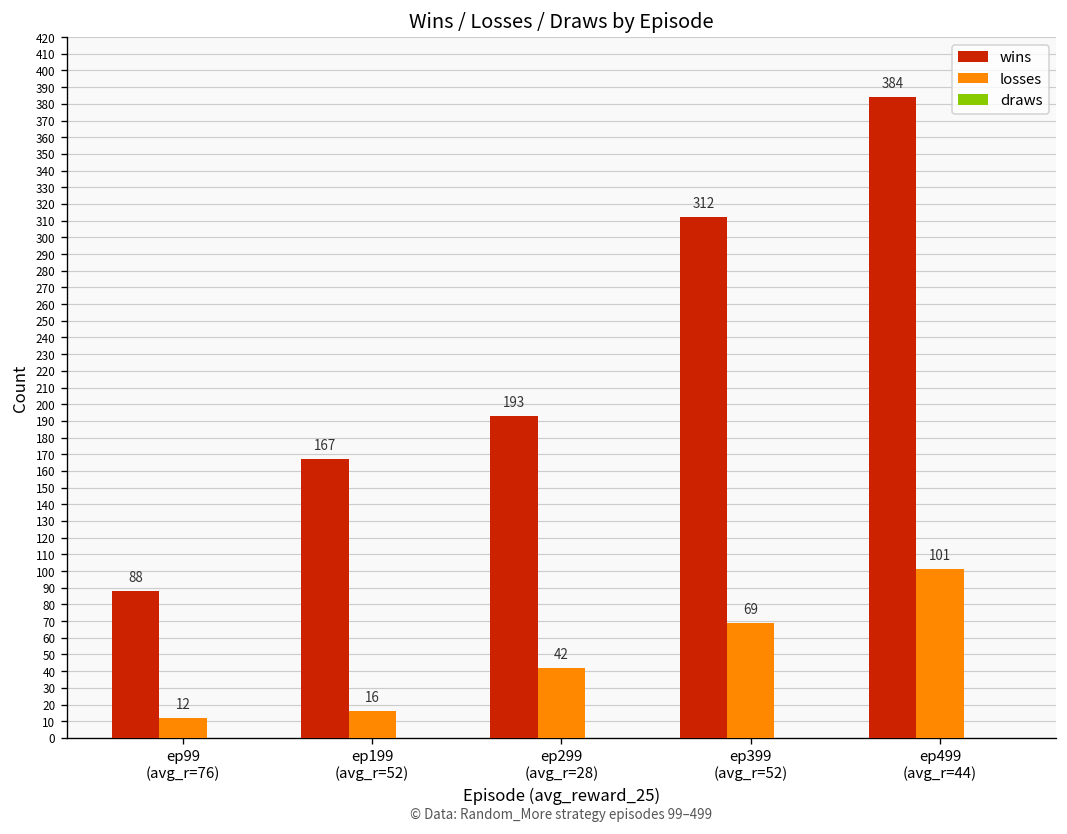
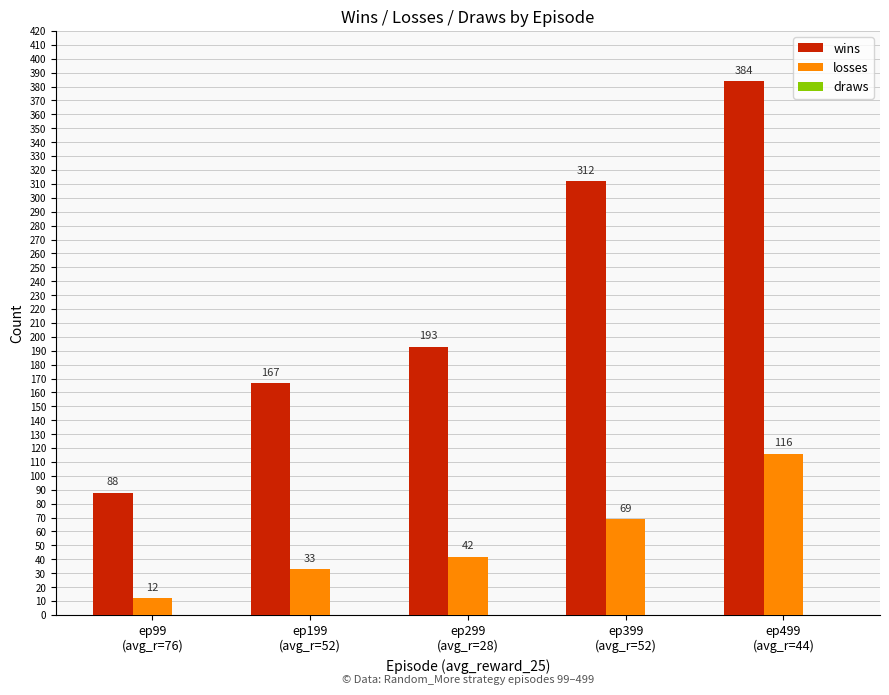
losses, ep199 (avg_r=52): 16 -> 33
losses, ep499 (avg_r=44): 101 -> 116
